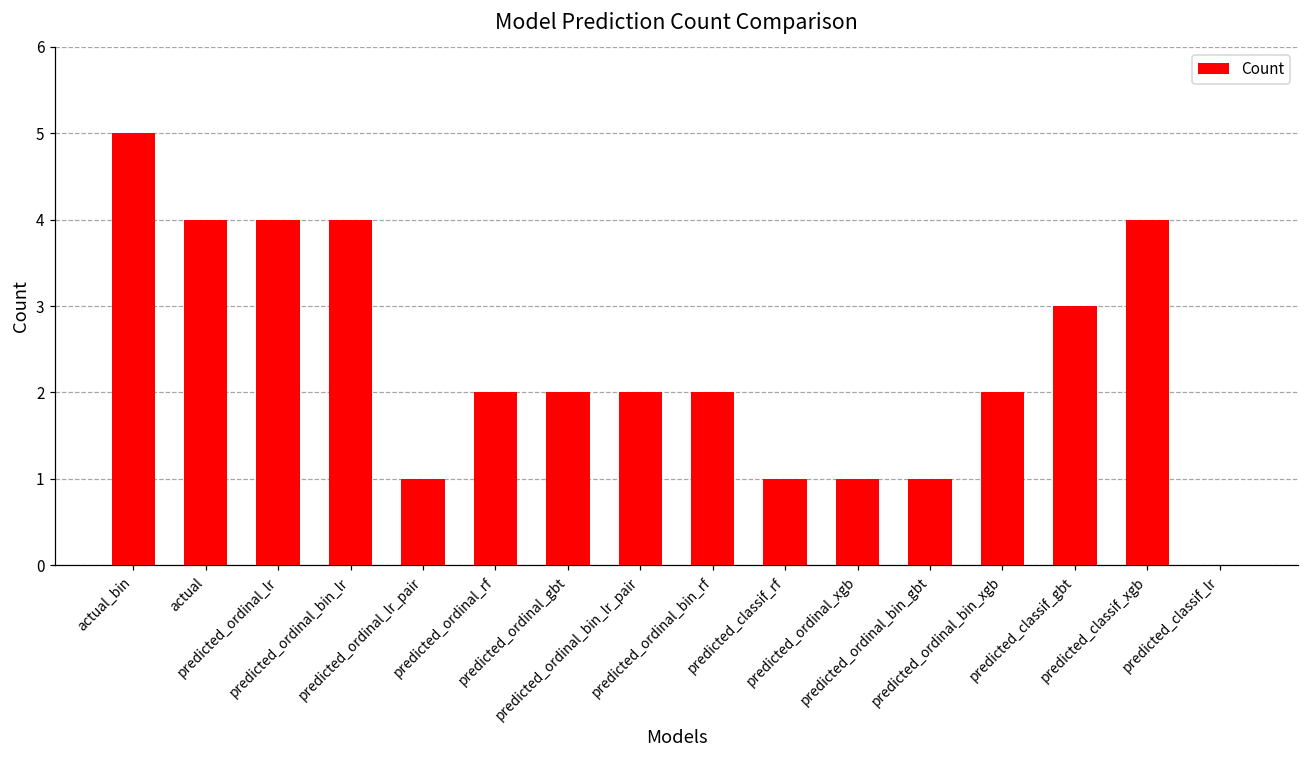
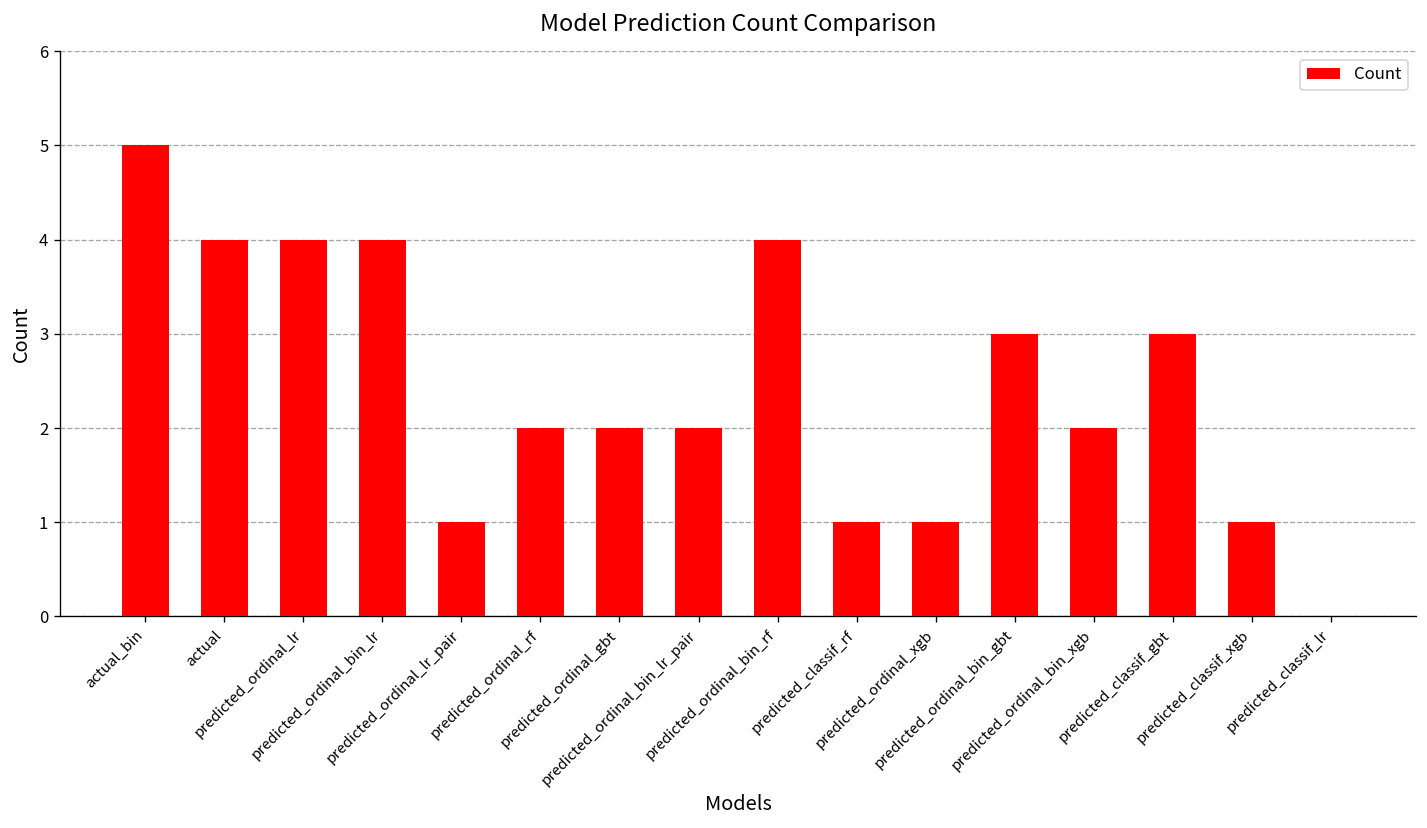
predicted_ordinal_bin_rf: 2 -> 4
predicted_ordinal_bin_gbt: 1 -> 3
predicted_classif_xgb: 4 -> 1
